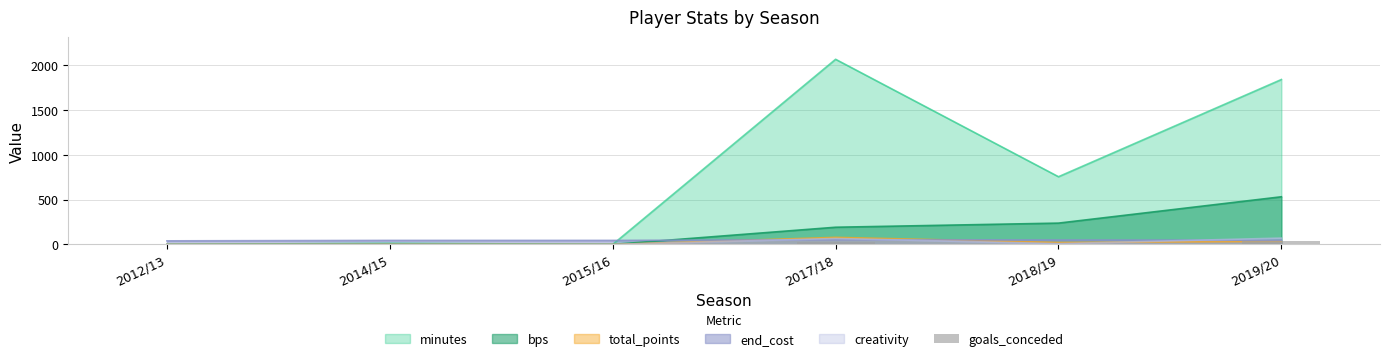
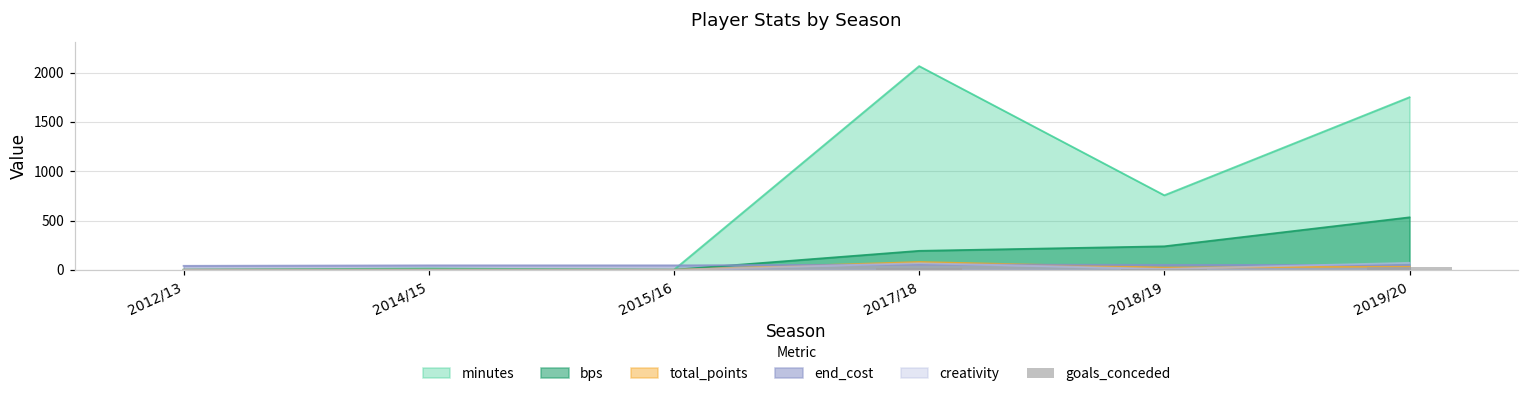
minutes, 2019/20: 1840 -> 1750
